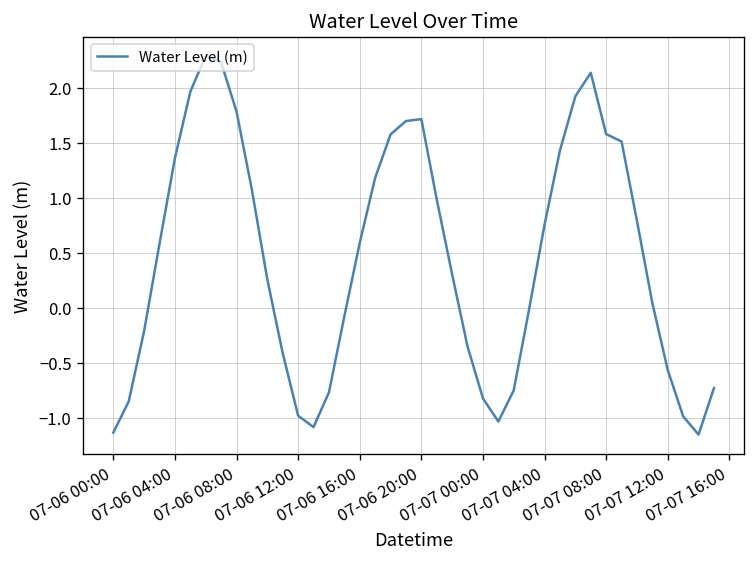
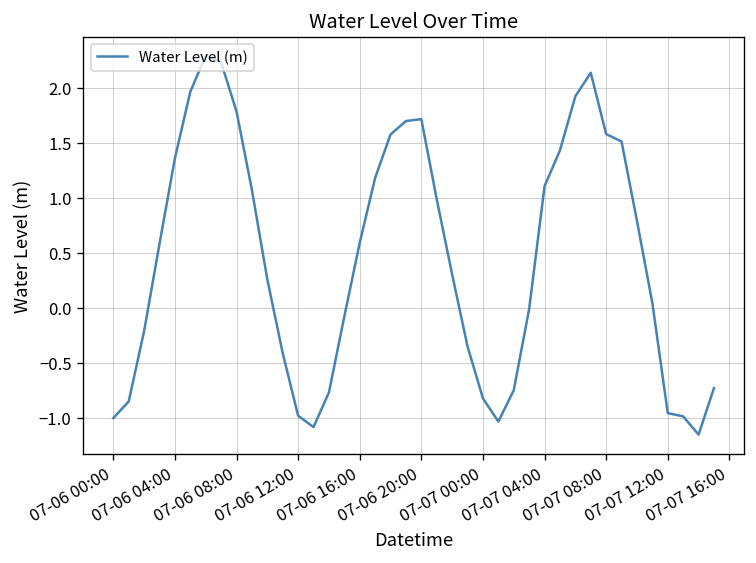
07-06 00:00: -1.1 -> -1.0
07-07 04:00: 0.8 -> 1.1
07-07 12:00: -0.6 -> -1.0
